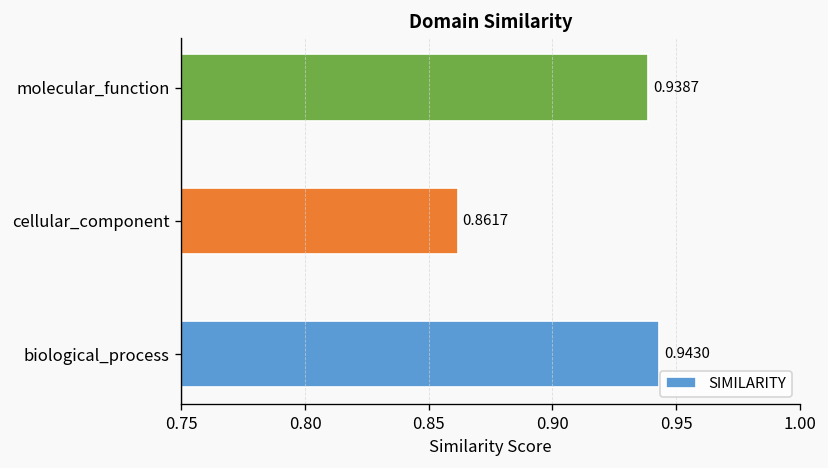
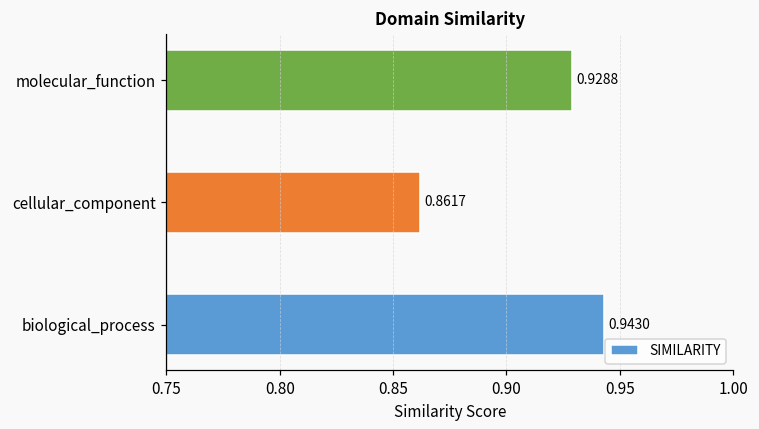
molecular_function: 0.9387 -> 0.9288
